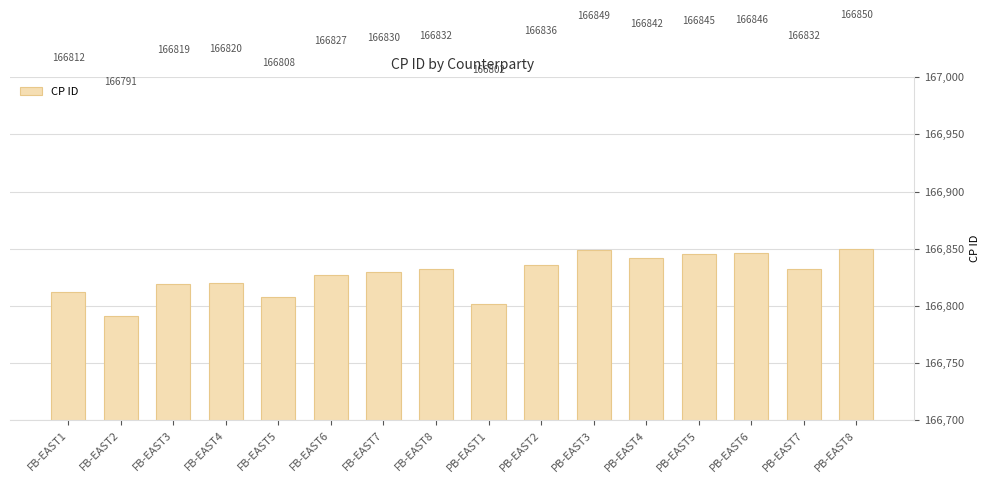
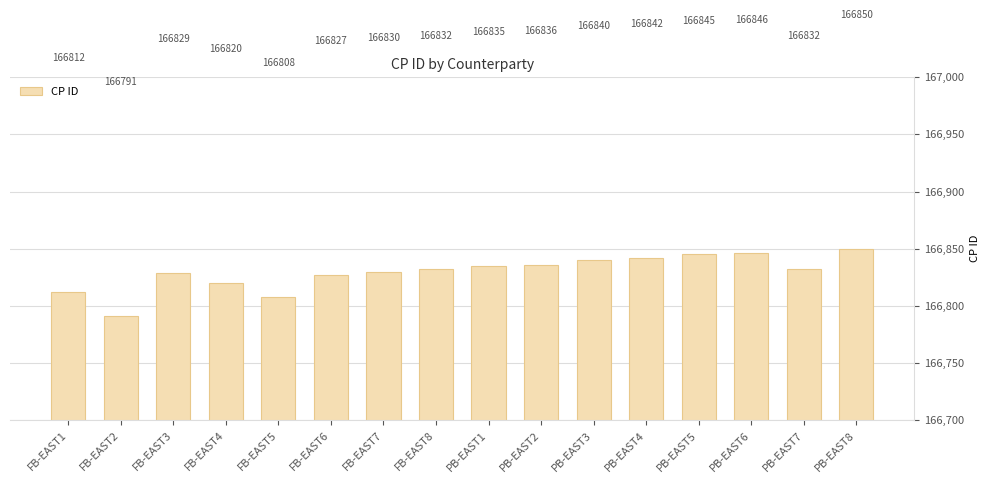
FB-EAST3: 166819 -> 166829
PB-EAST1: 166802 -> 166835
PB-EAST3: 166849 -> 166840
